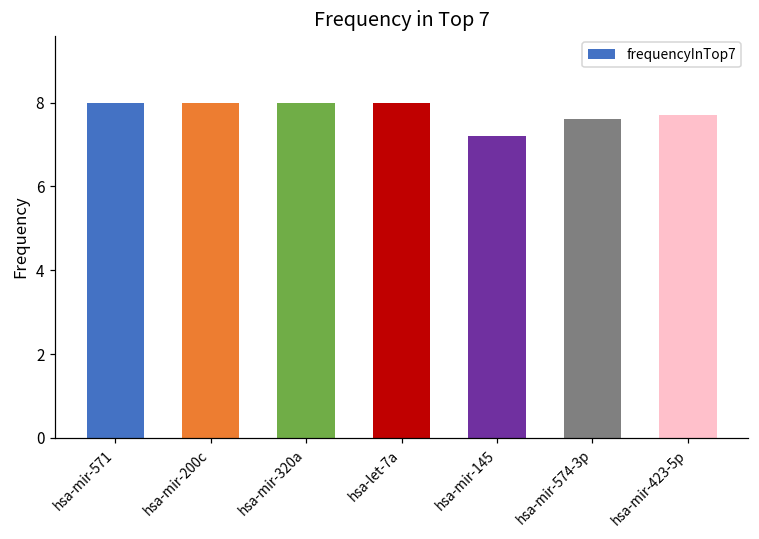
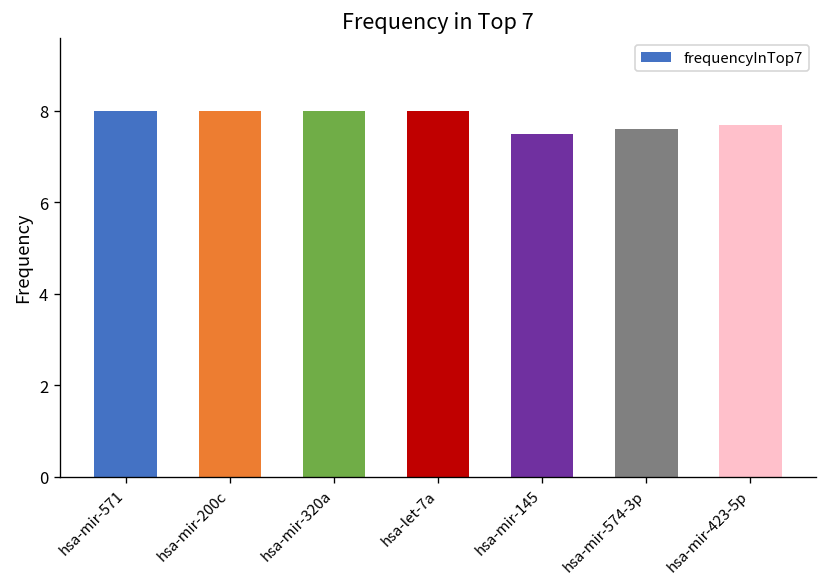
hsa-mir-145: 7.2 -> 7.5
